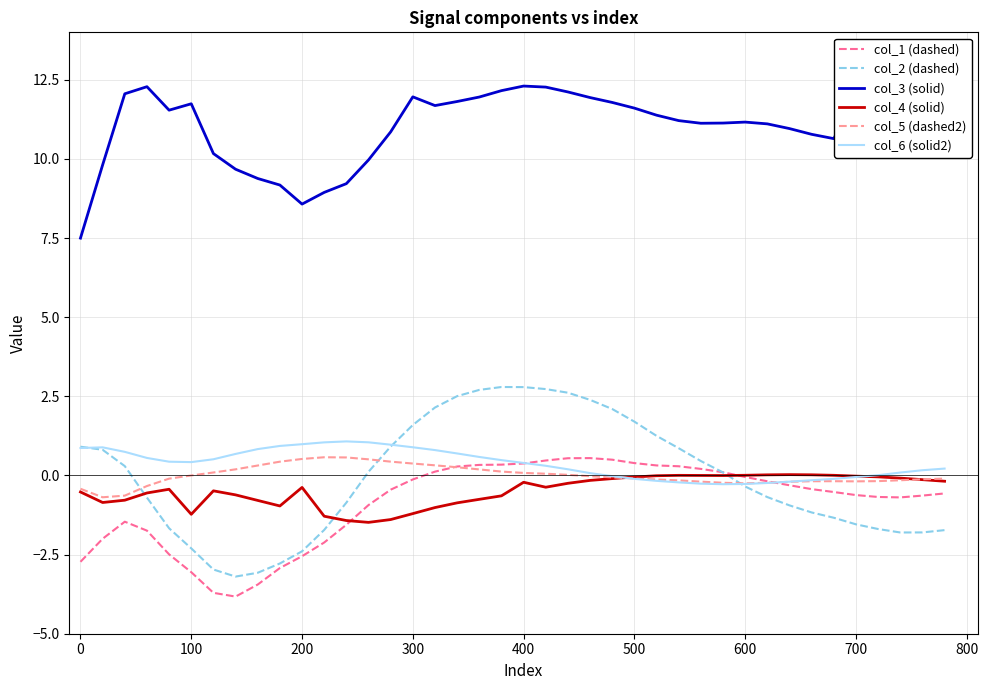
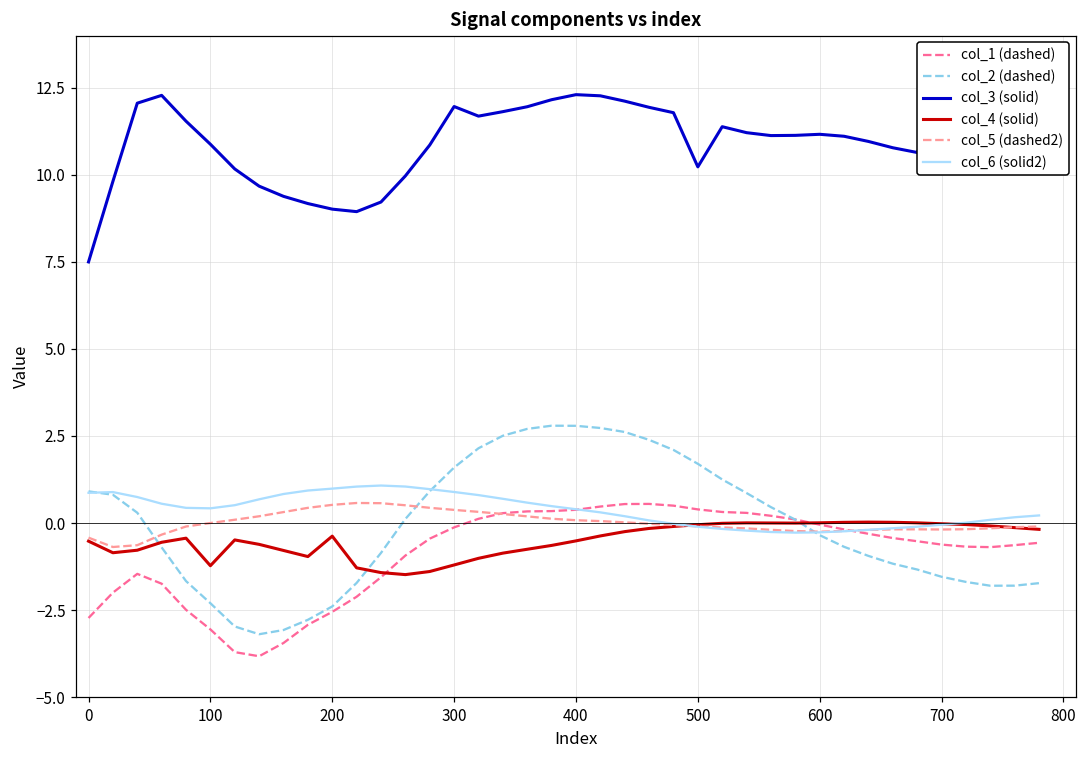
col_3 (solid), 100: 11.7 -> 10.9
col_3 (solid), 200: 8.6 -> 9.0
col_4 (solid), 400: -0.2 -> -0.5
col_3 (solid), 500: 11.6 -> 10.2
